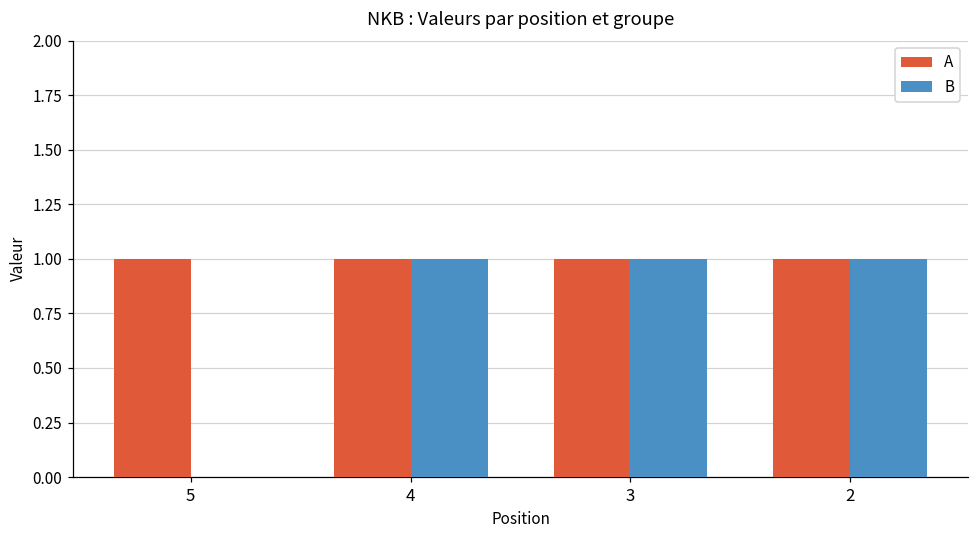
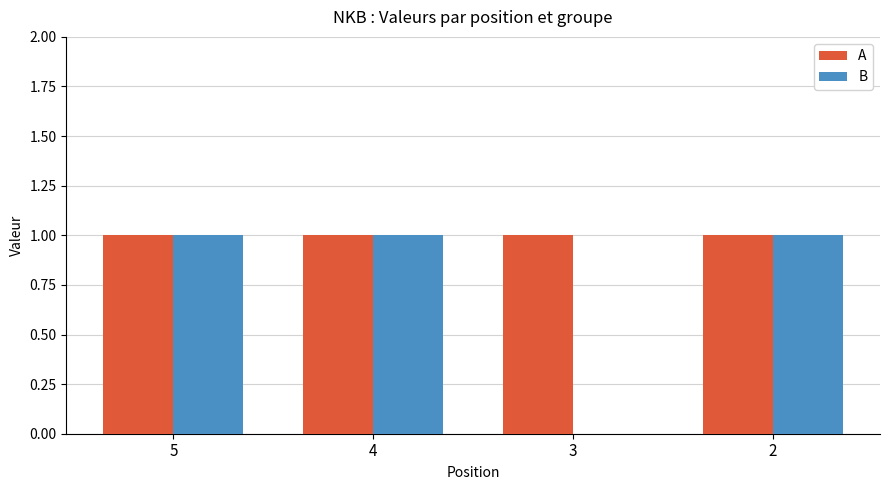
B, 5: 0 -> 1
B, 3: 1 -> 0
